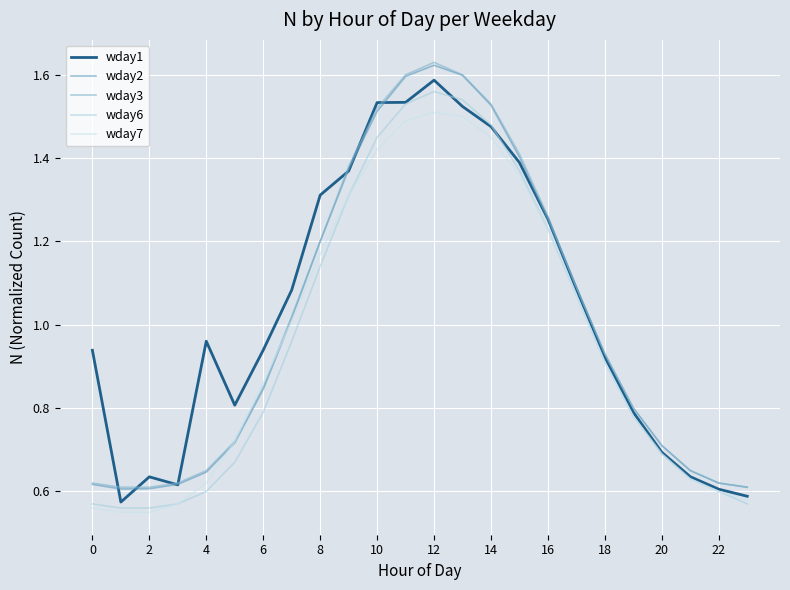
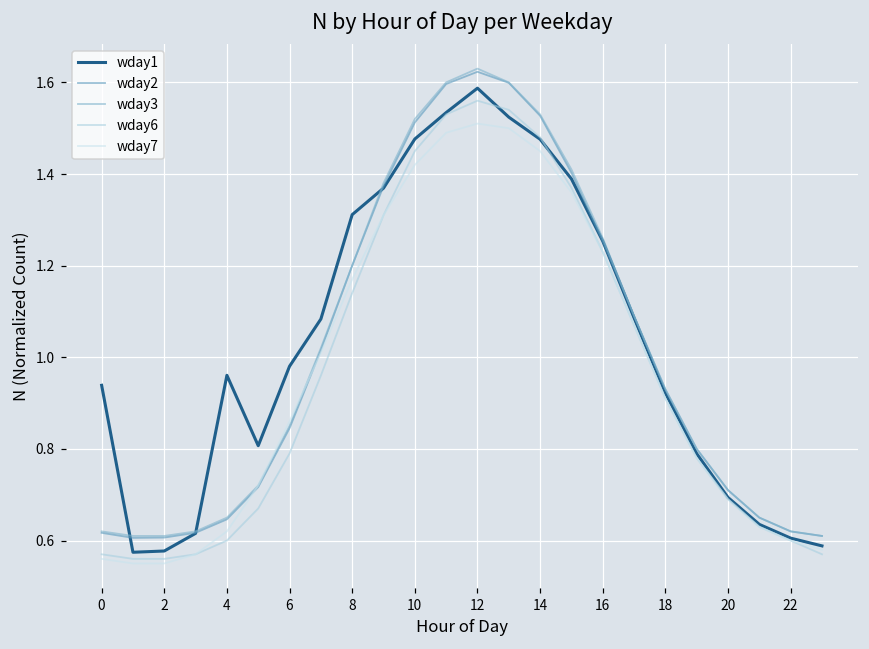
wday1, 2: 0.63 -> 0.58
wday1, 6: 0.94 -> 0.98
wday1, 10: 1.53 -> 1.48
